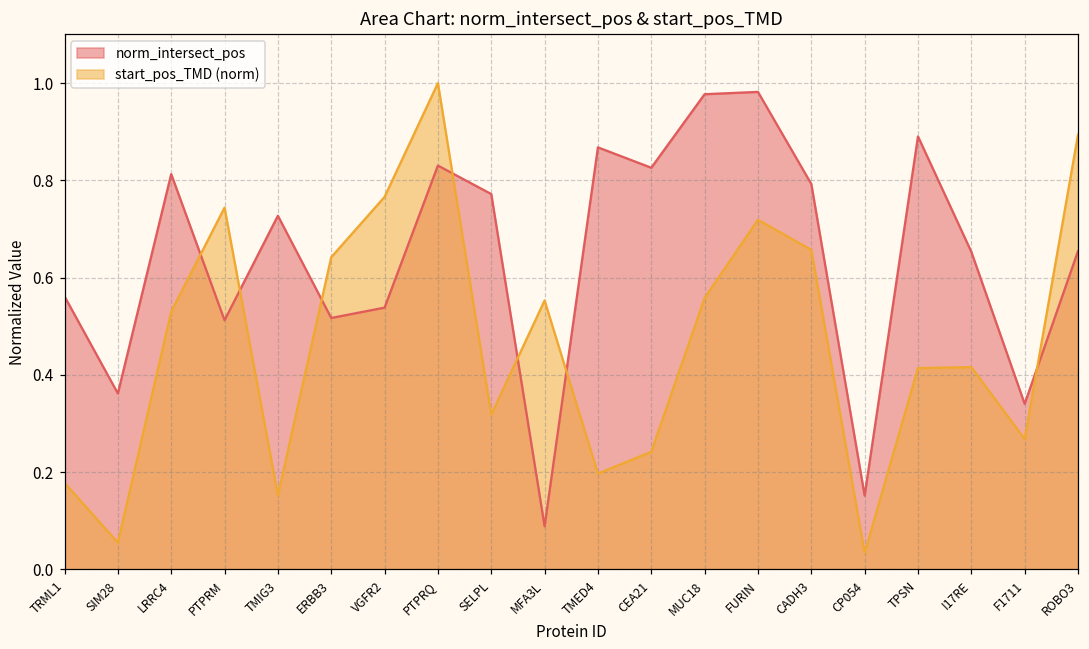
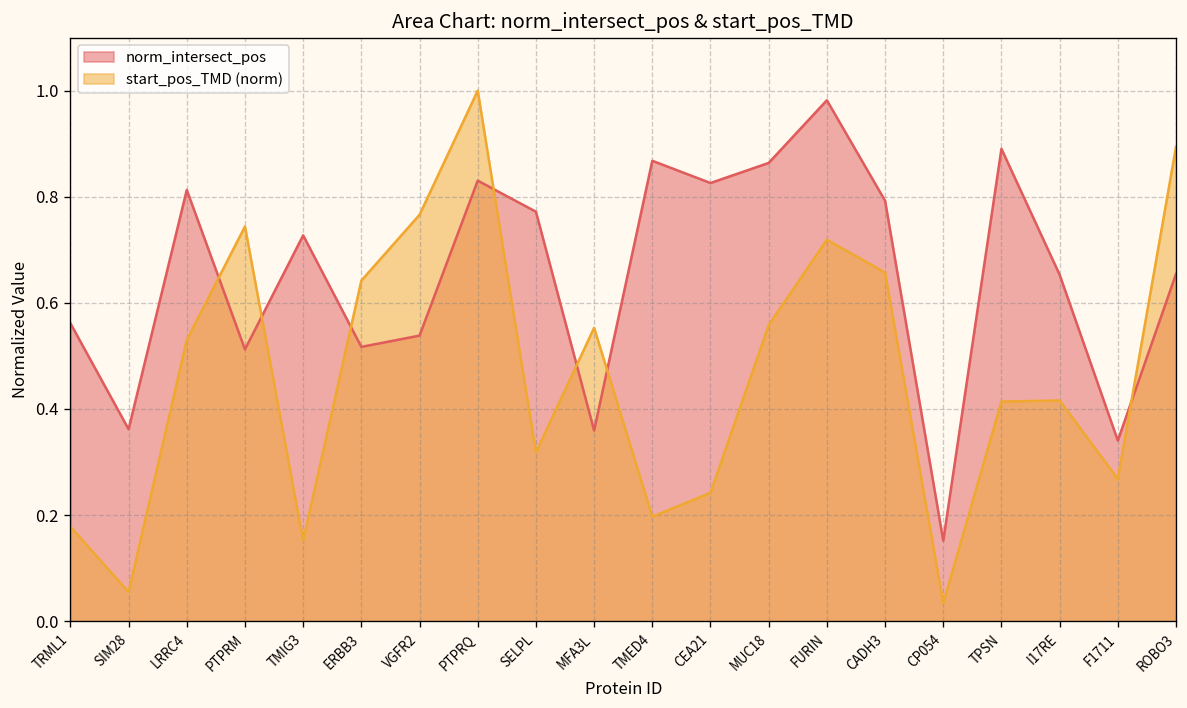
norm_intersect_pos, MFA3L: 0.09 -> 0.36
norm_intersect_pos, MUC18: 0.98 -> 0.86
